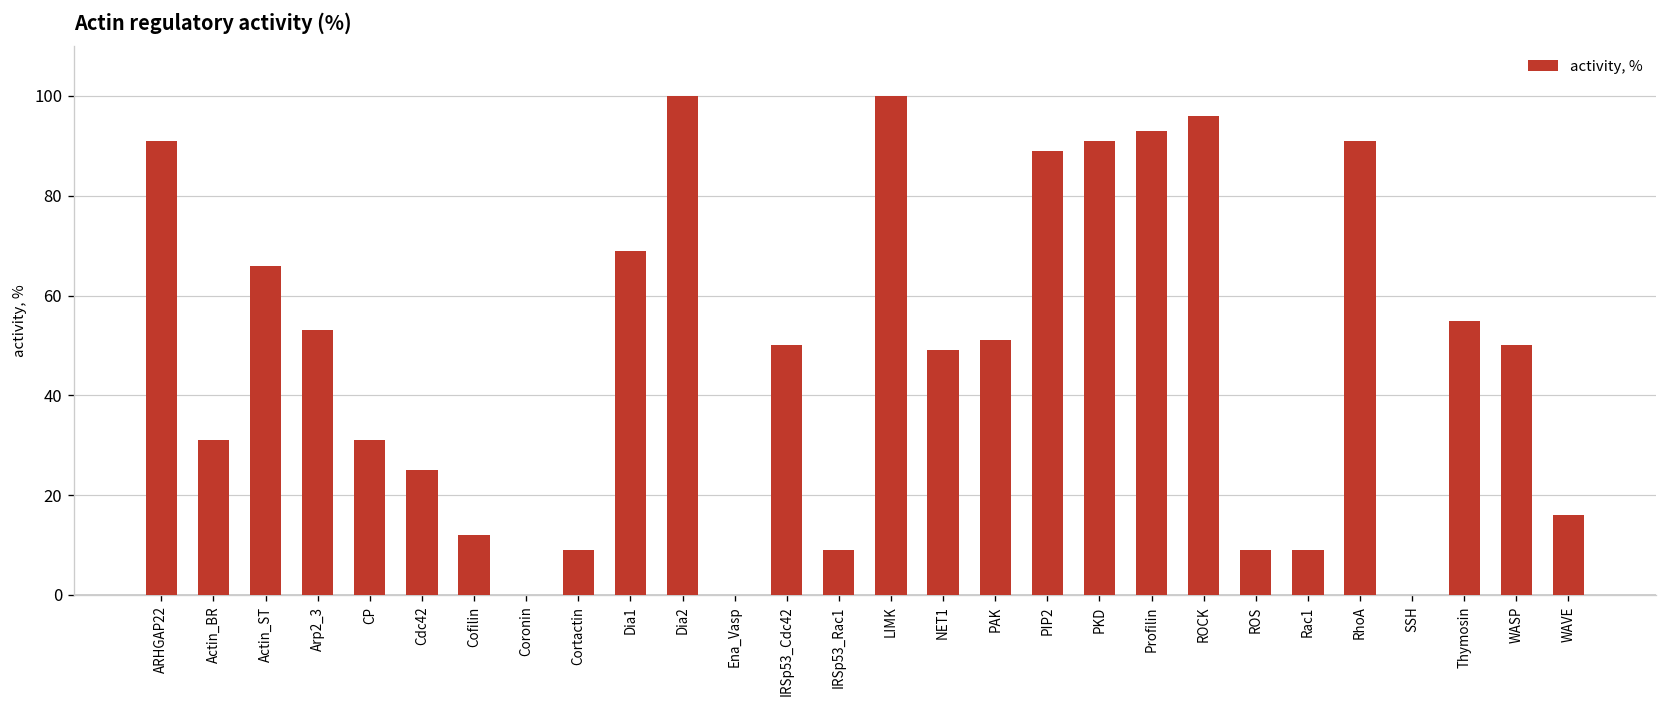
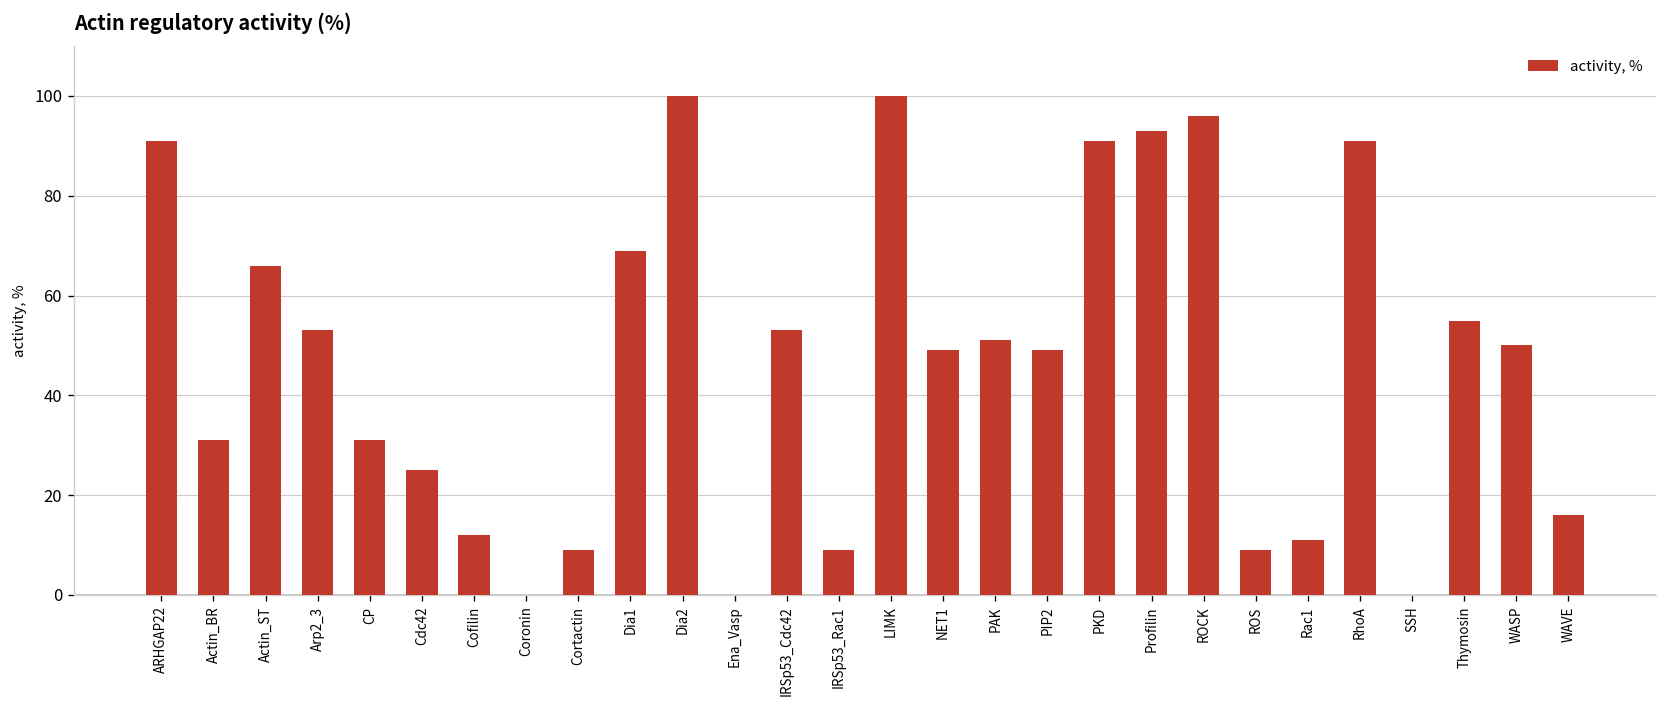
IRSp53_Cdc42: 50 -> 53
PIP2: 89 -> 49
Rac1: 9 -> 11
